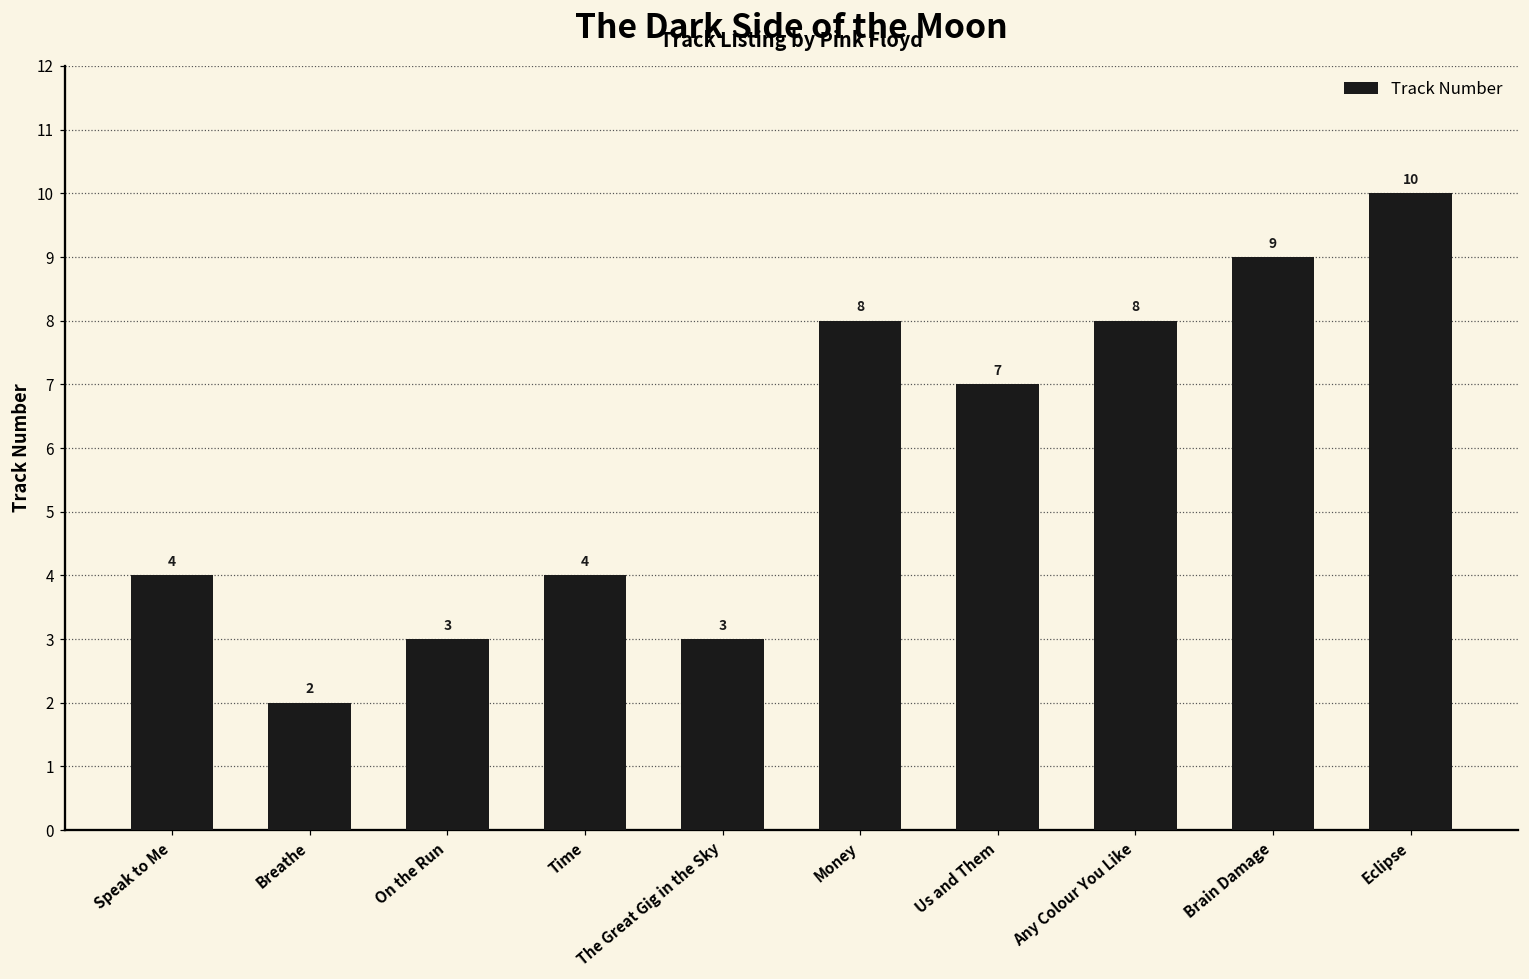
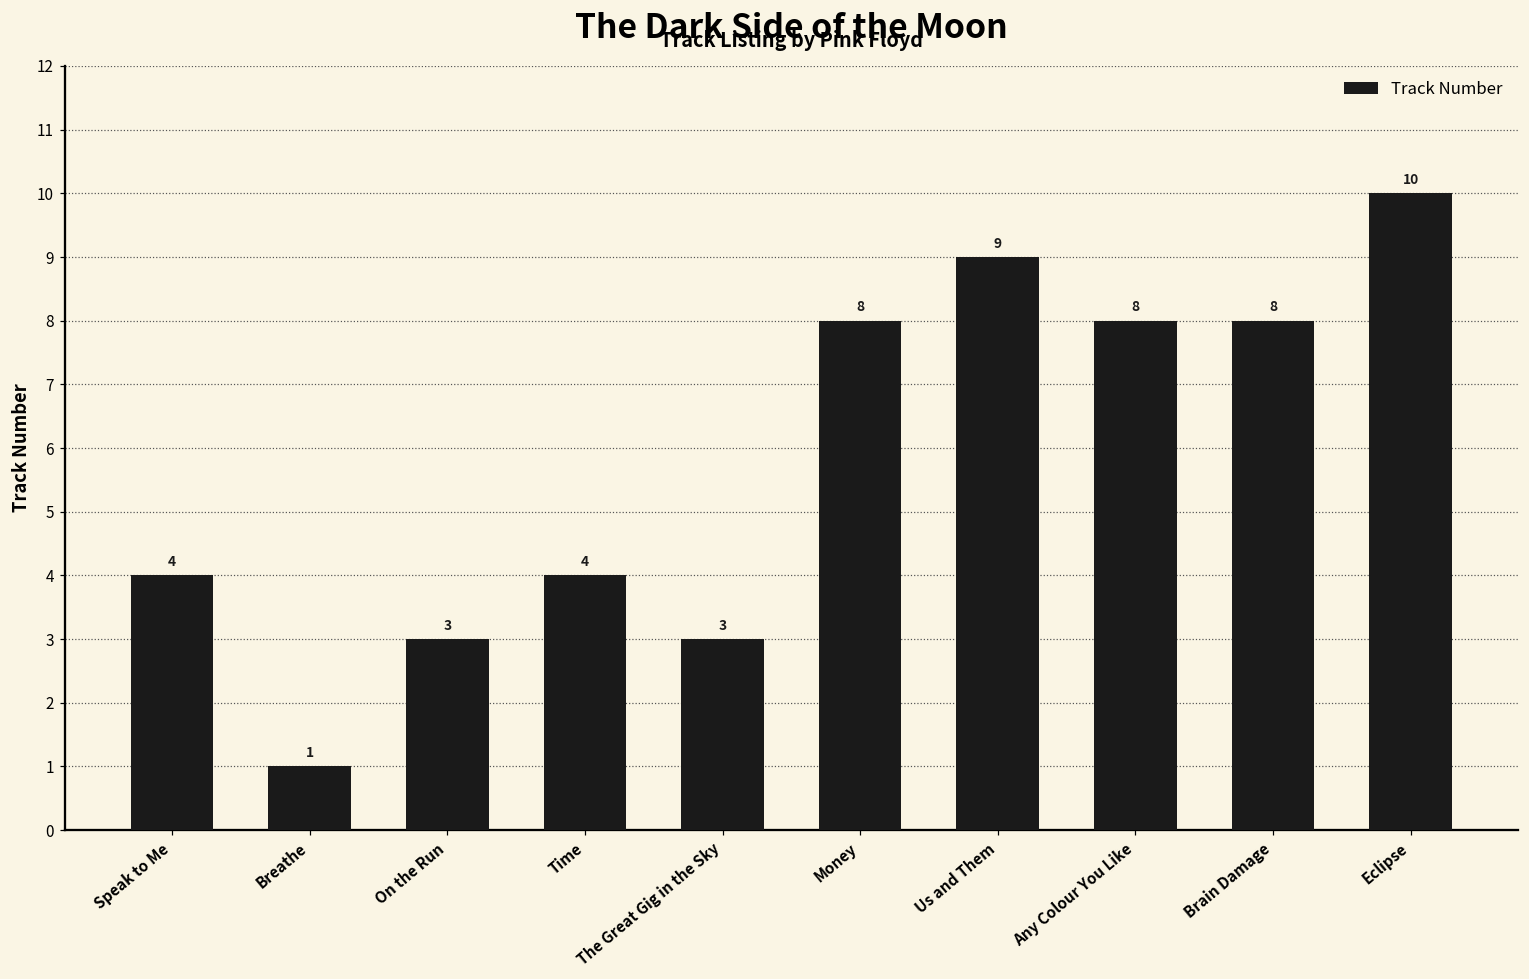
Breathe: 2 -> 1
Us and Them: 7 -> 9
Brain Damage: 9 -> 8
